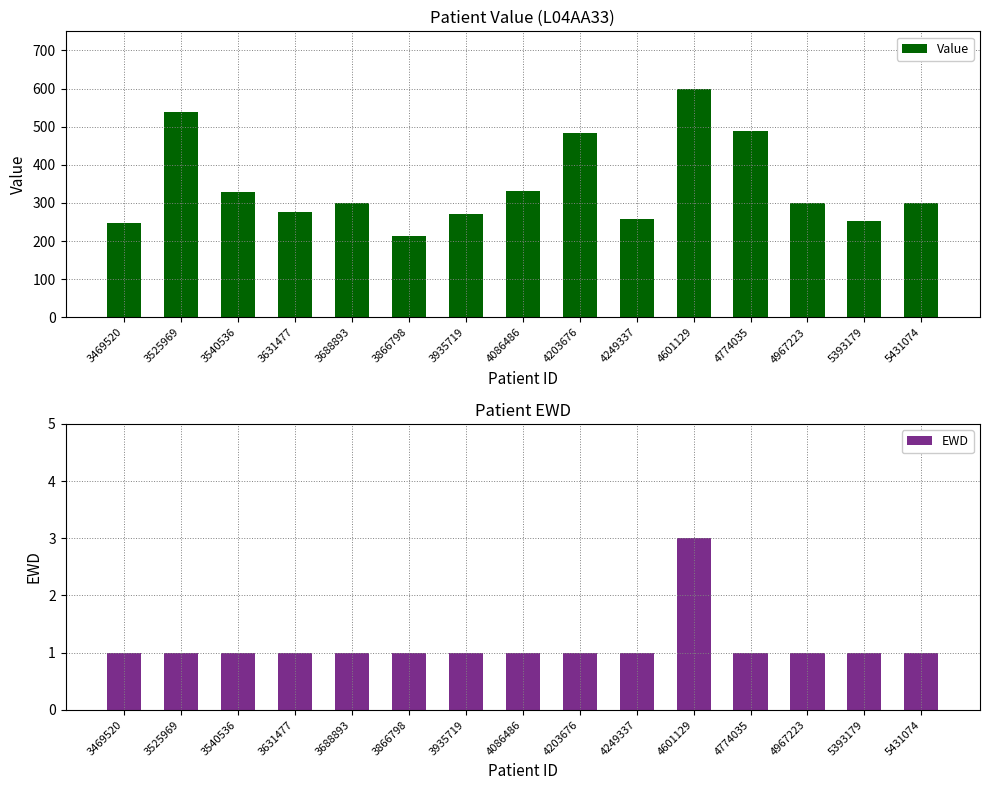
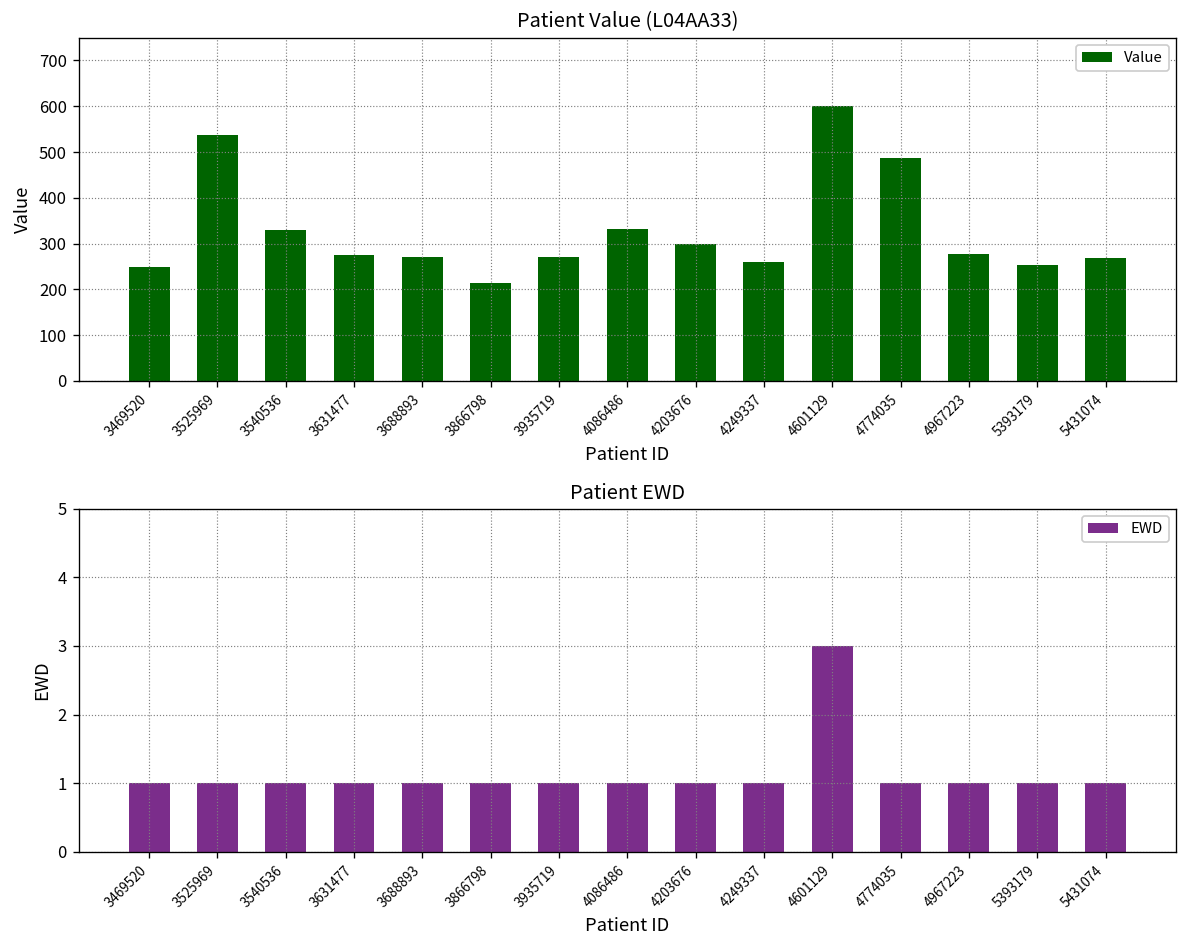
Patient Value (L04AA33), 3688893: 300 -> 270
Patient Value (L04AA33), 4203676: 480 -> 300
Patient Value (L04AA33), 4967223: 300 -> 280
Patient Value (L04AA33), 5431074: 300 -> 270
